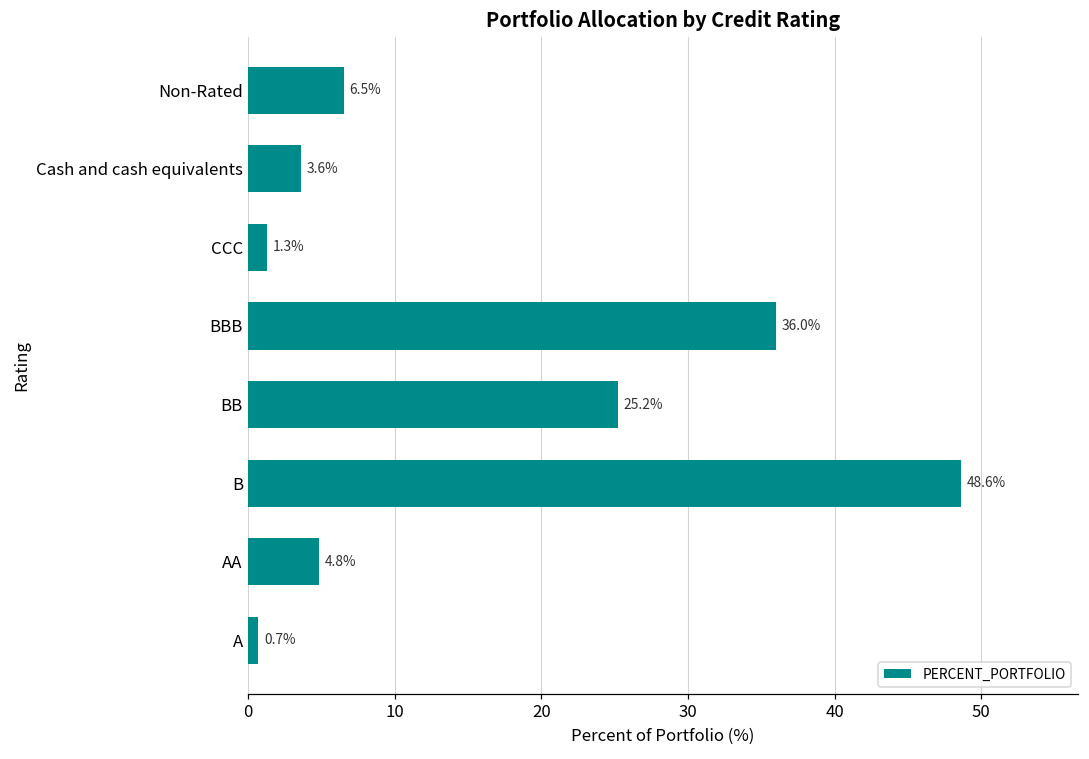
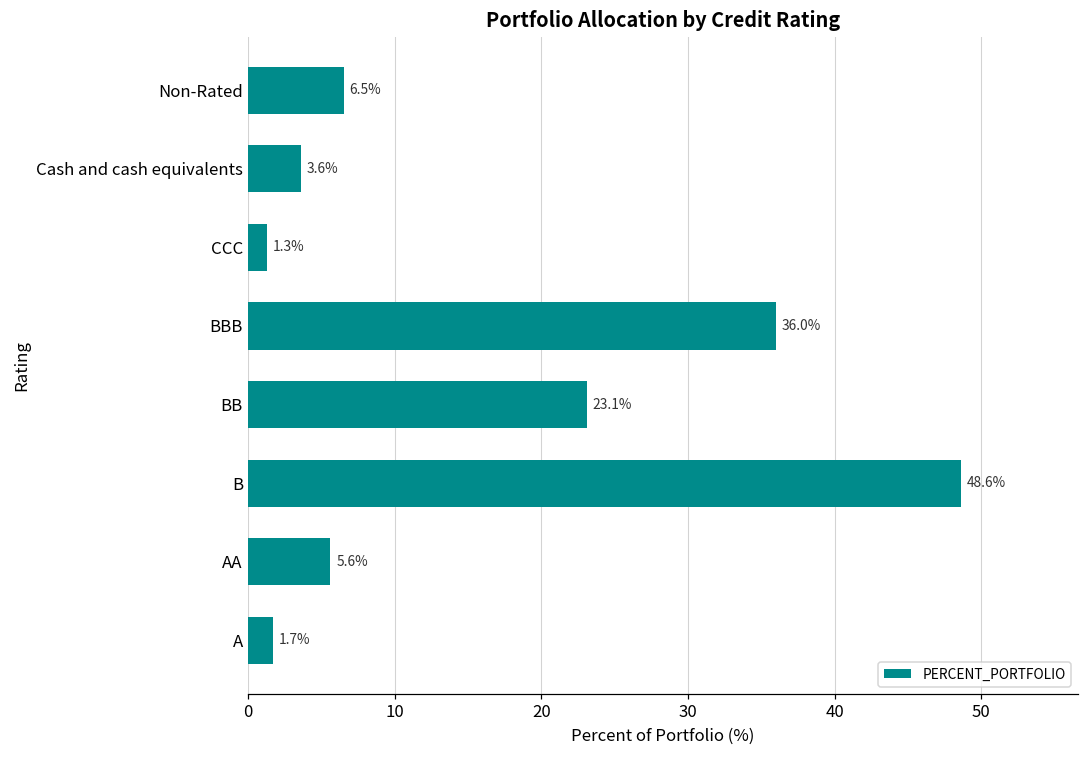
BB: 25.2% -> 23.1%
AA: 4.8% -> 5.6%
A: 0.7% -> 1.7%
